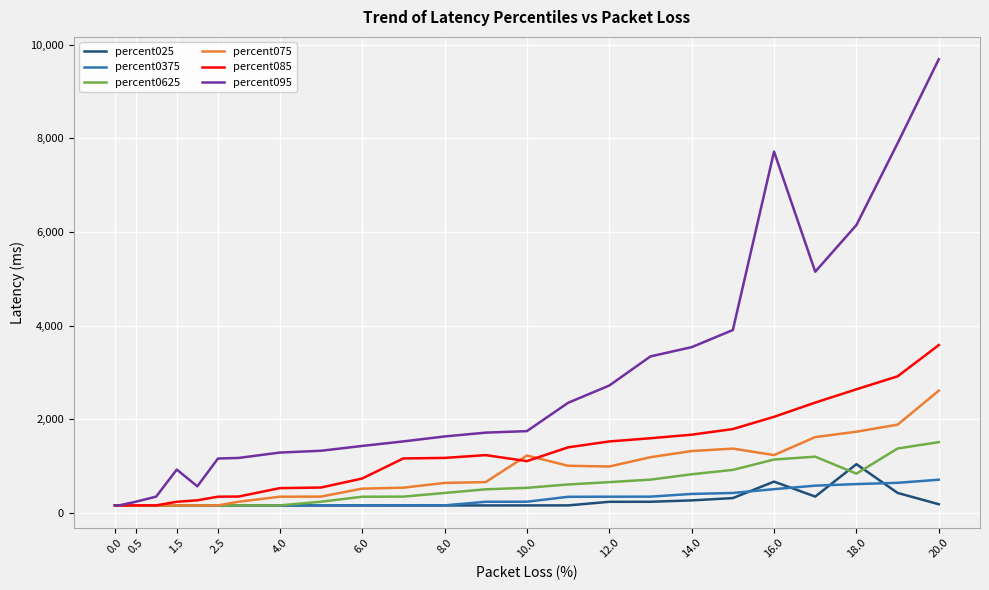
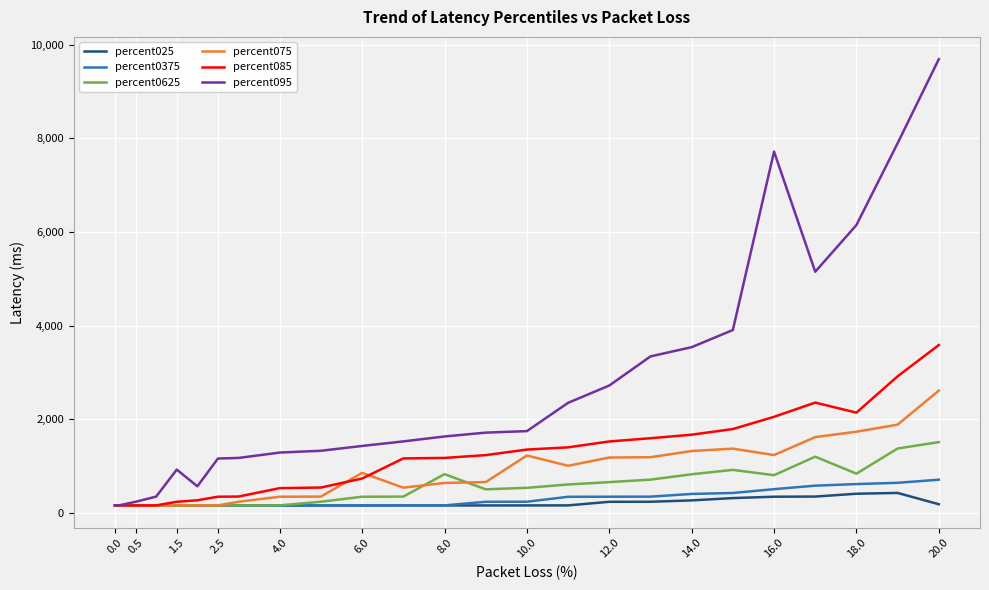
percent075, 6.0: 500 -> 900
percent0625, 8.0: 400 -> 800
percent085, 10.0: 1,100 -> 1,400
percent075, 12.0: 1,000 -> 1,200
percent025, 16.0: 700 -> 300
percent0625, 16.0: 1,100 -> 800
percent025, 18.0: 1,000 -> 400
percent085, 18.0: 2,600 -> 2,100
